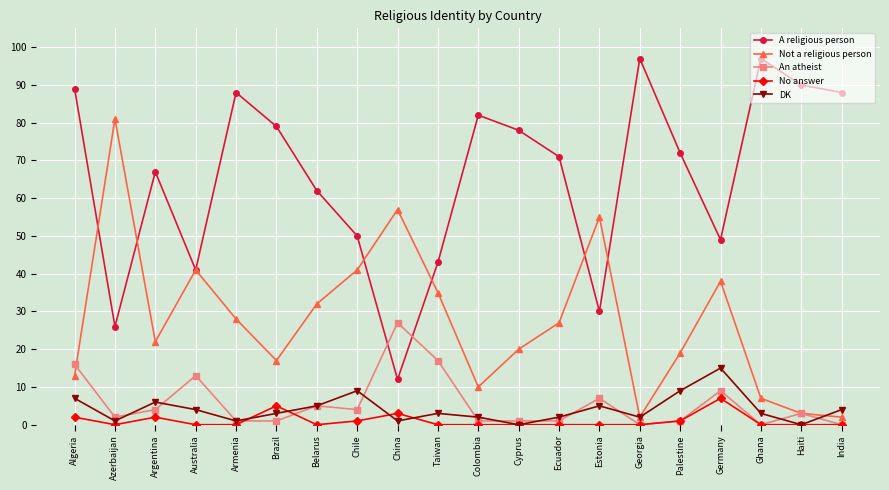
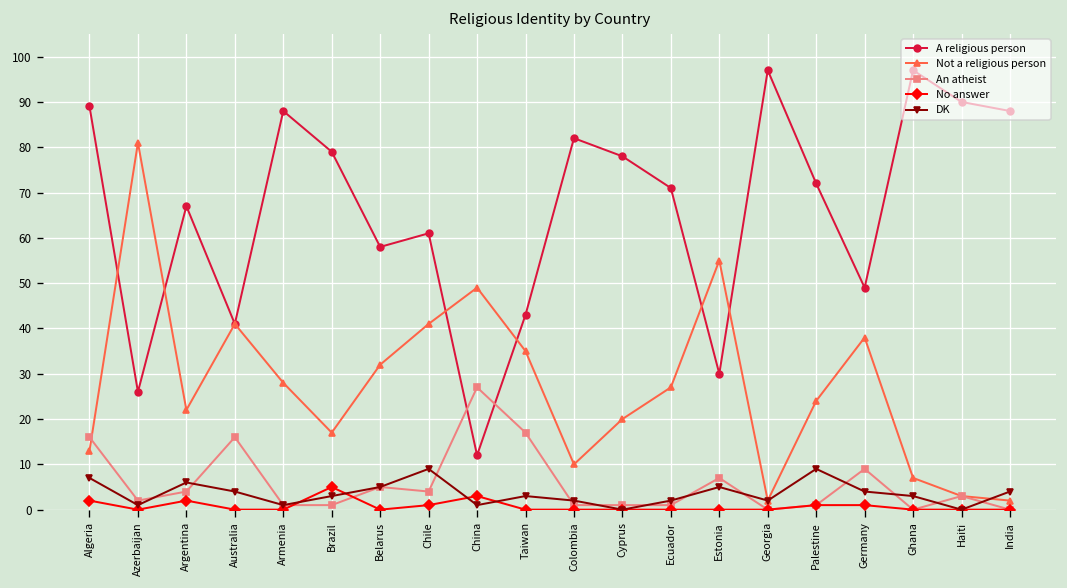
An atheist, Australia: 13 -> 16
A religious person, Belarus: 62 -> 58
A religious person, Chile: 50 -> 61
Not a religious person, China: 57 -> 49
Not a religious person, Palestine: 19 -> 24
No answer, Germany: 7 -> 1
DK, Germany: 15 -> 4
